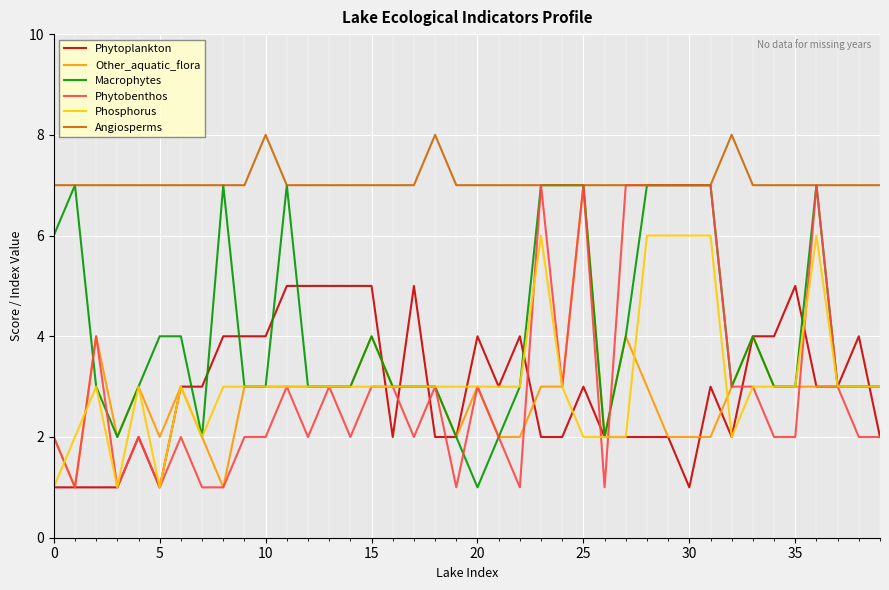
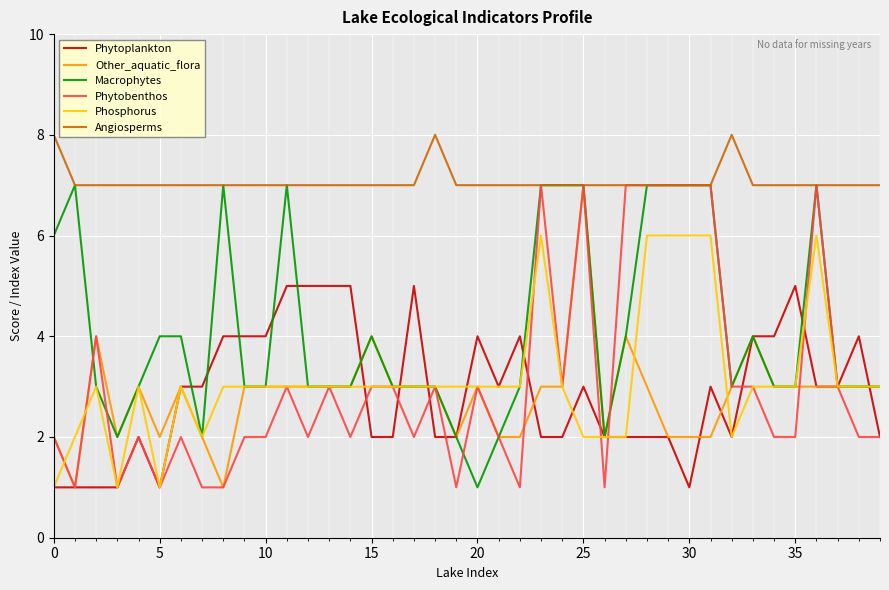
Angiosperms, 0: 7 -> 8
Angiosperms, 10: 8 -> 7
Phytoplankton, 15: 5 -> 2
